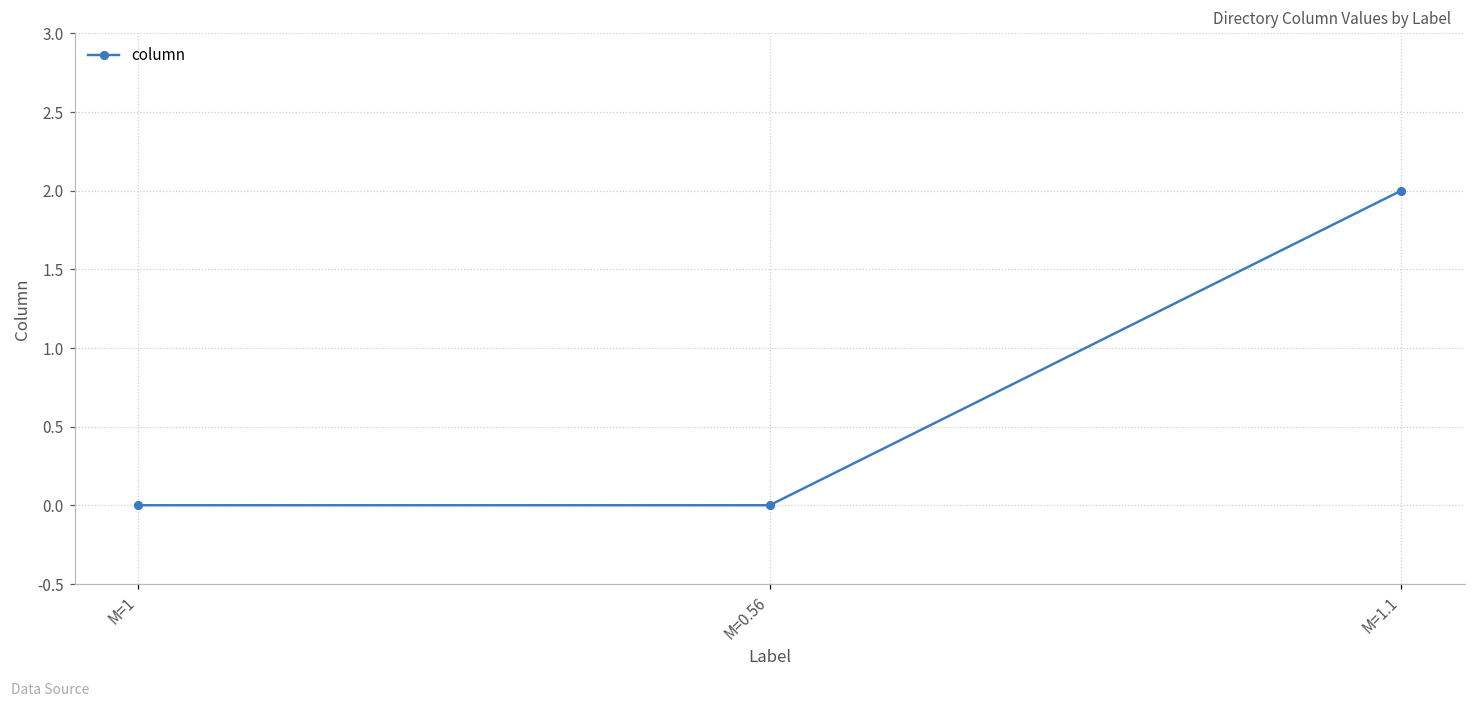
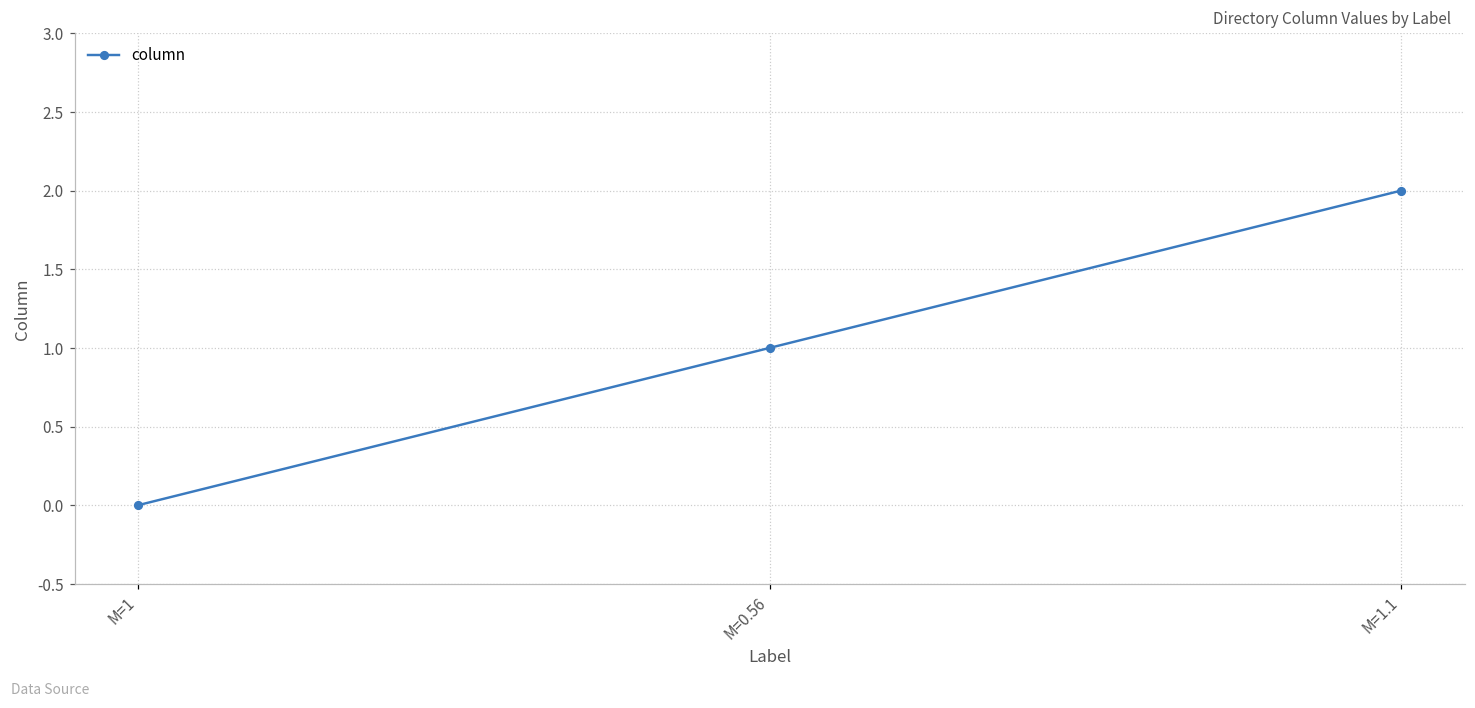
M=0.56: 0 -> 1
